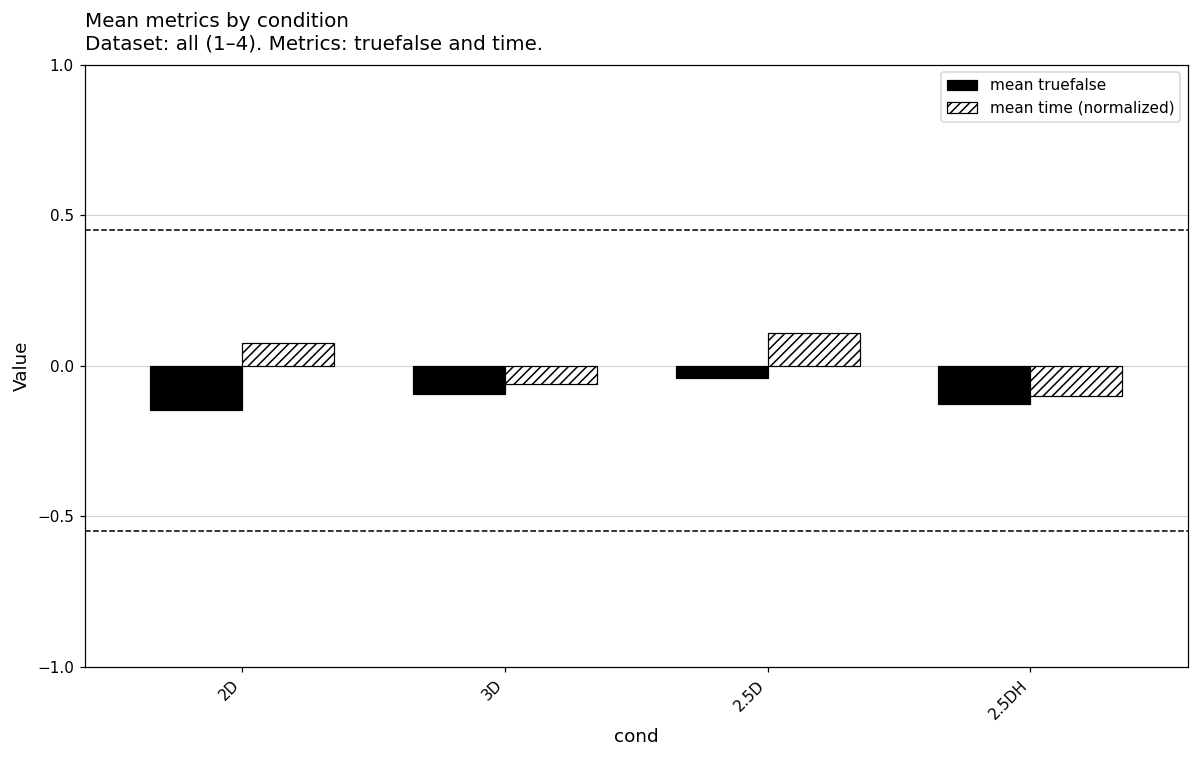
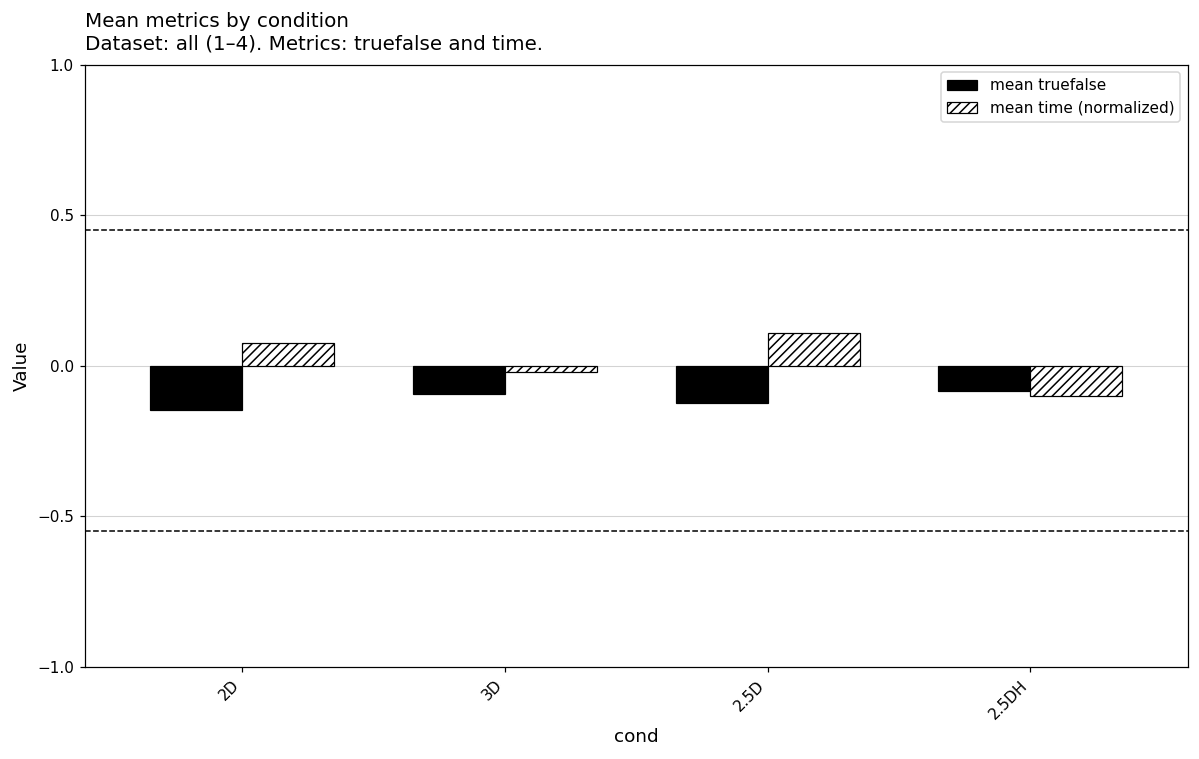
mean time (normalized), 3D: -0.06 -> -0.02
mean truefalse, 2.5D: -0.04 -> -0.13
mean truefalse, 2.5DH: -0.13 -> -0.08
